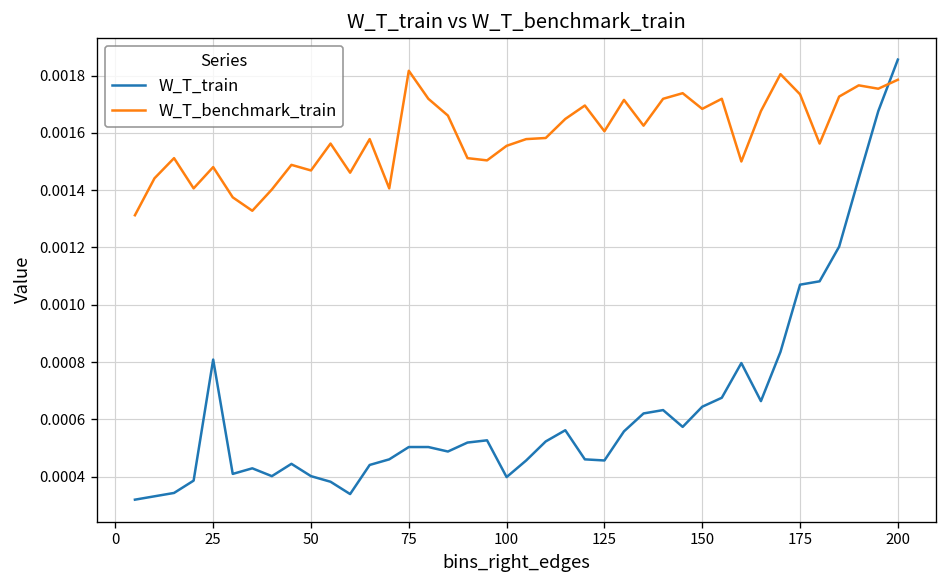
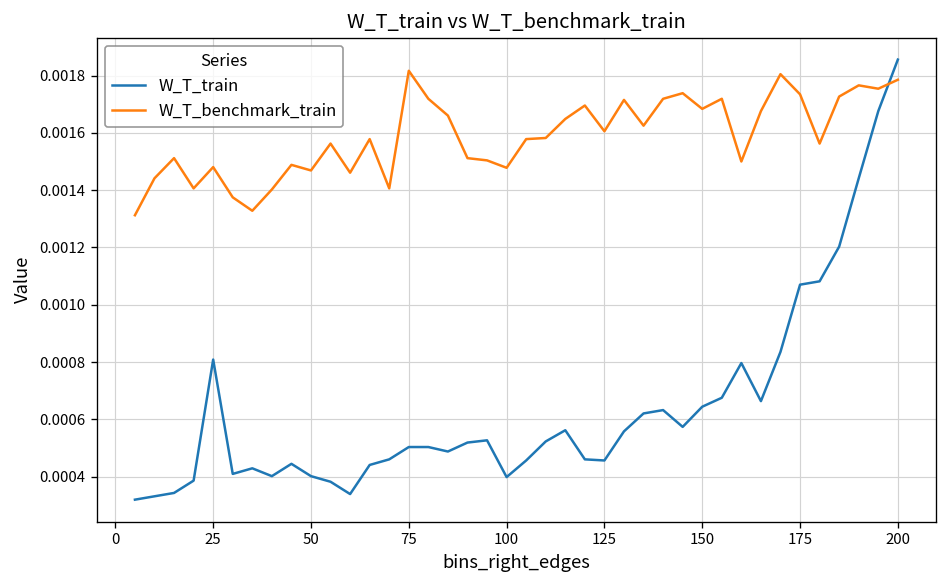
W_T_benchmark_train, 100: 0.00155 -> 0.00148
